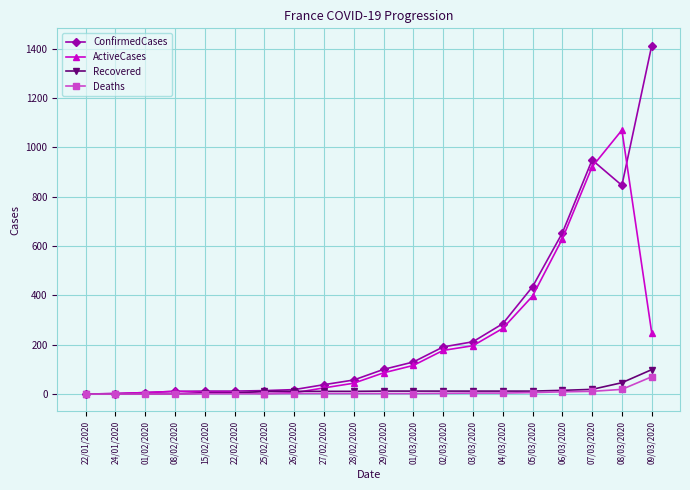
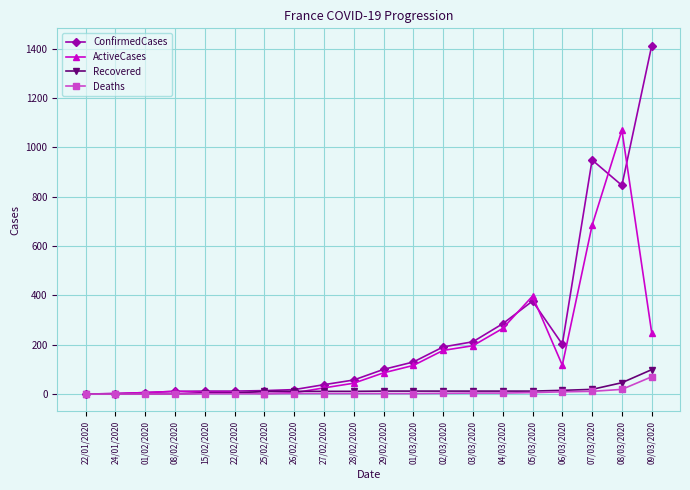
ConfirmedCases, 05/03/2020: 440 -> 380
ConfirmedCases, 06/03/2020: 650 -> 200
ActiveCases, 06/03/2020: 630 -> 120
ActiveCases, 07/03/2020: 920 -> 680
